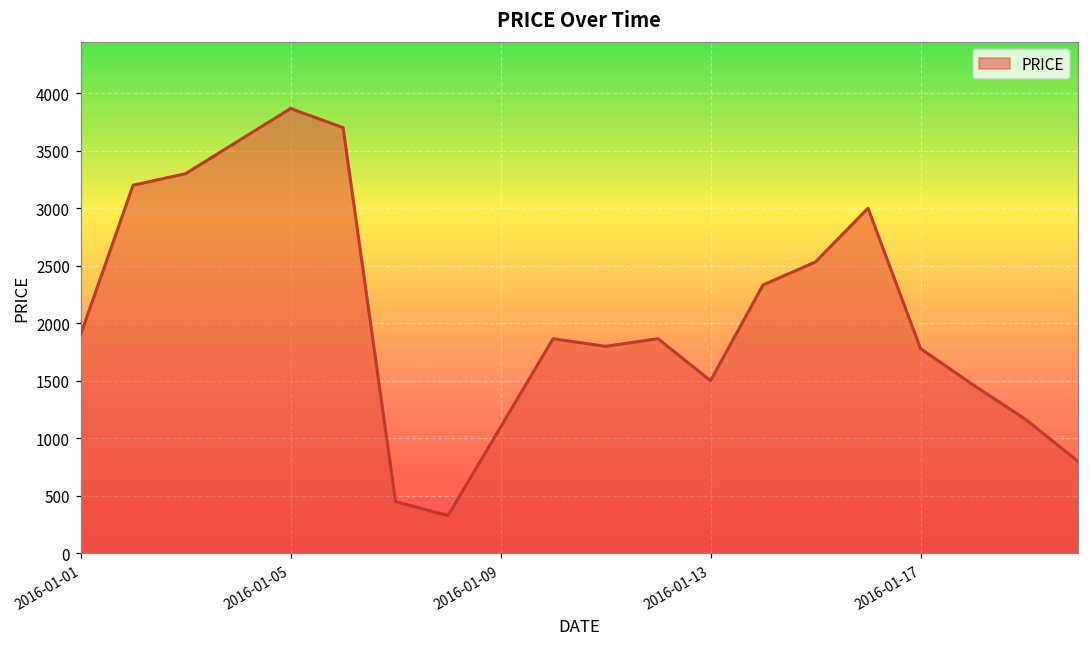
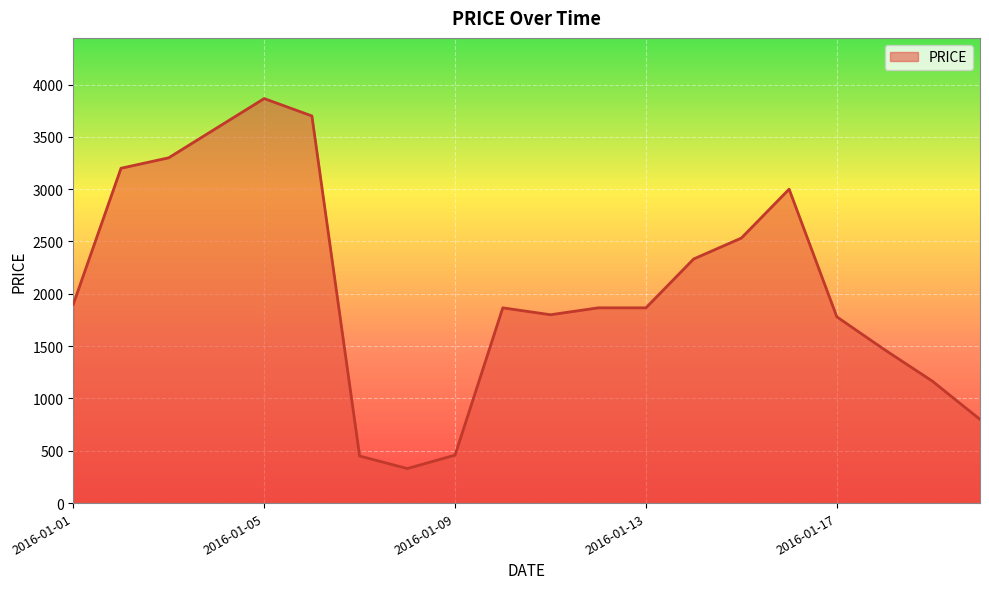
2016-01-09: 1100 -> 460
2016-01-13: 1500 -> 1870
